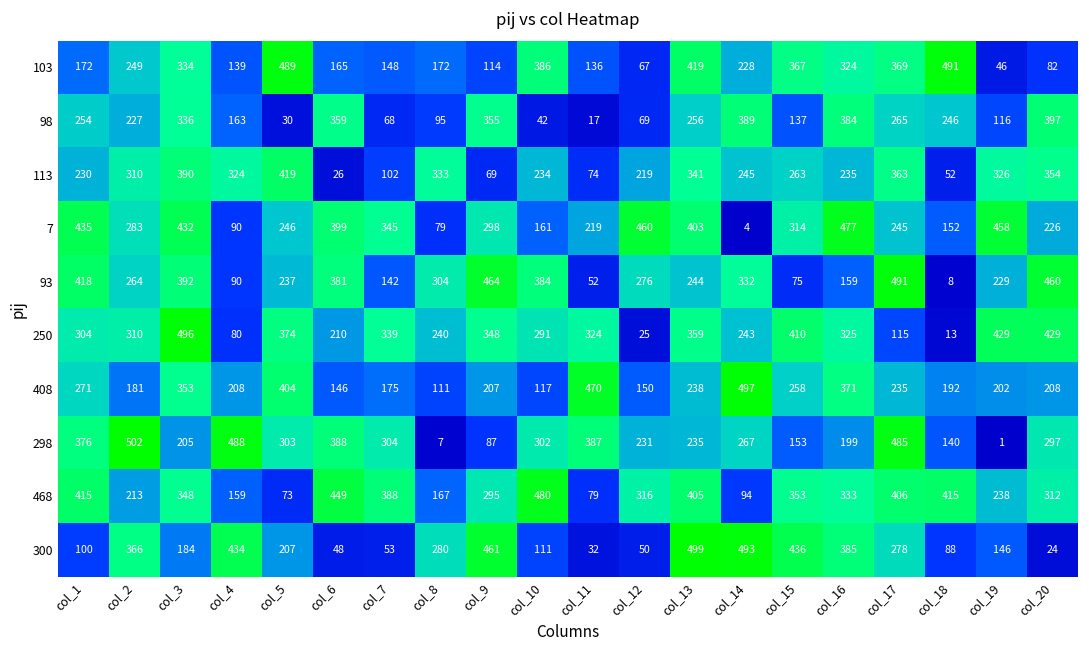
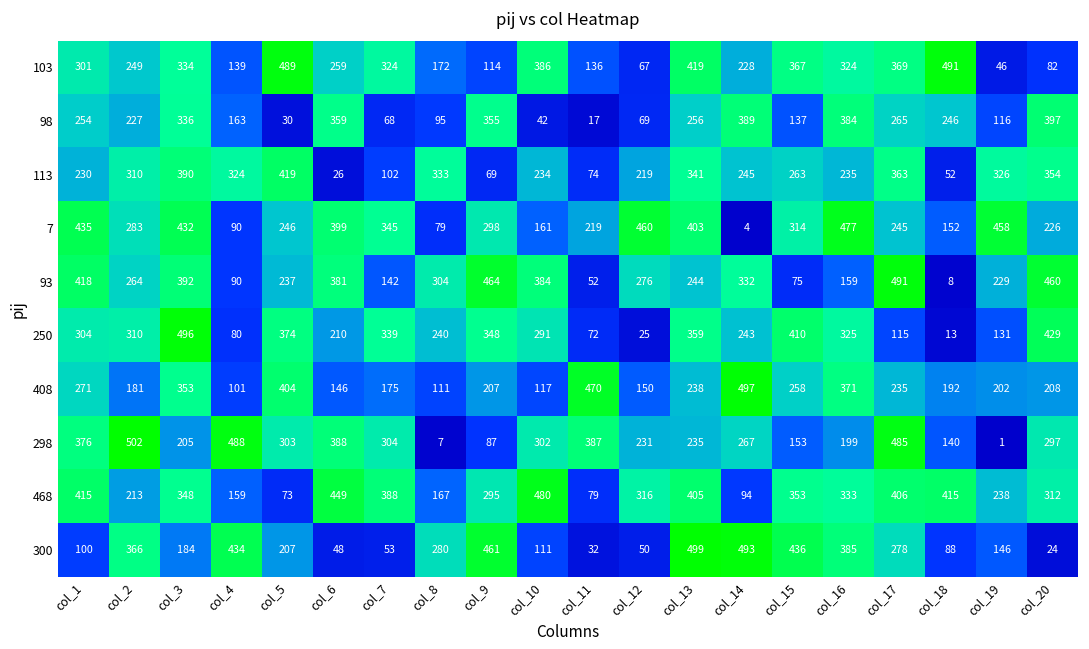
103, col_1: 172 -> 301
103, col_6: 165 -> 259
103, col_7: 148 -> 324
250, col_11: 324 -> 72
250, col_19: 429 -> 131
408, col_4: 208 -> 101
